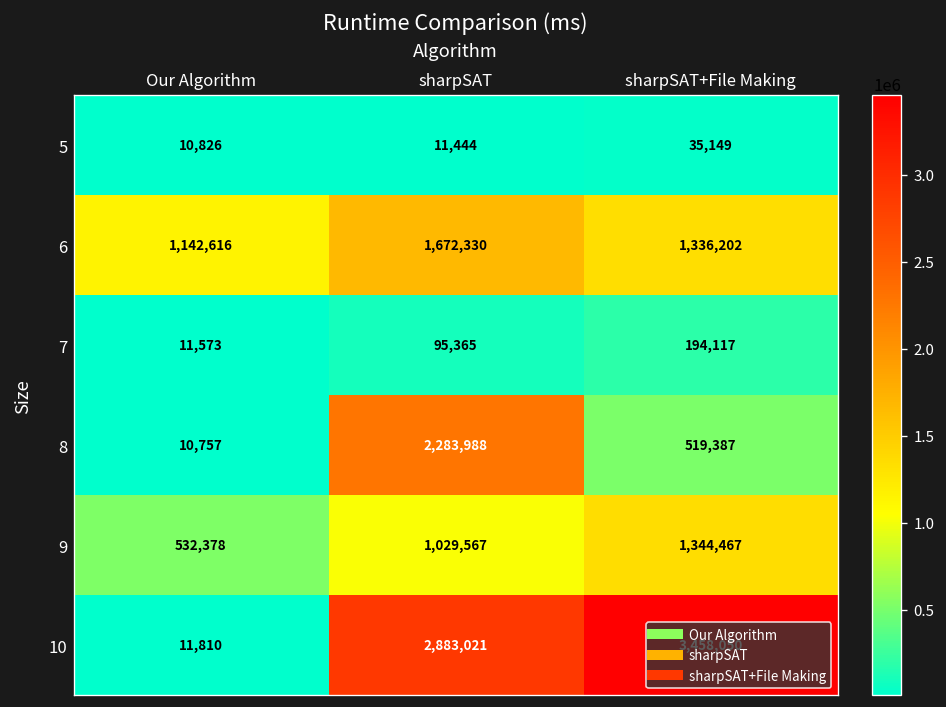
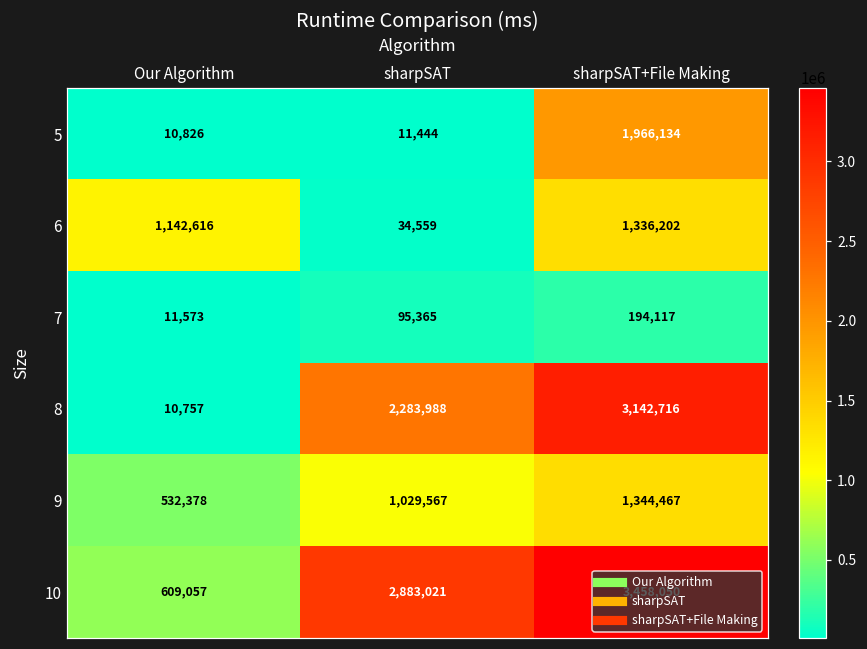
5, sharpSAT+File Making: 35,149 -> 1,966,134
6, sharpSAT: 1,672,330 -> 34,559
8, sharpSAT+File Making: 519,387 -> 3,142,716
10, Our Algorithm: 11,810 -> 609,057
